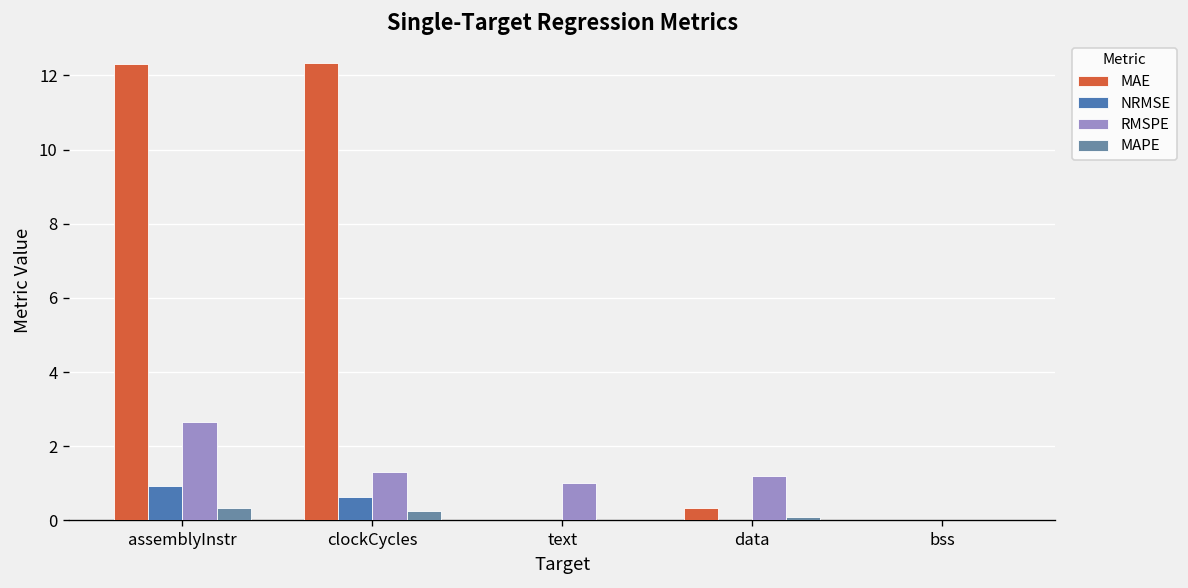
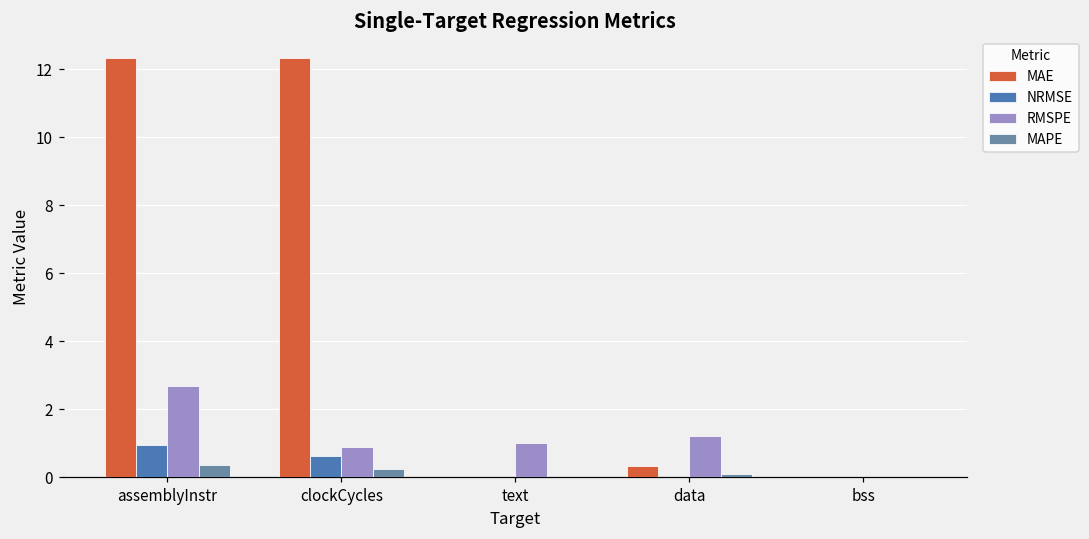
RMSPE, clockCycles: 1.3 -> 0.9
